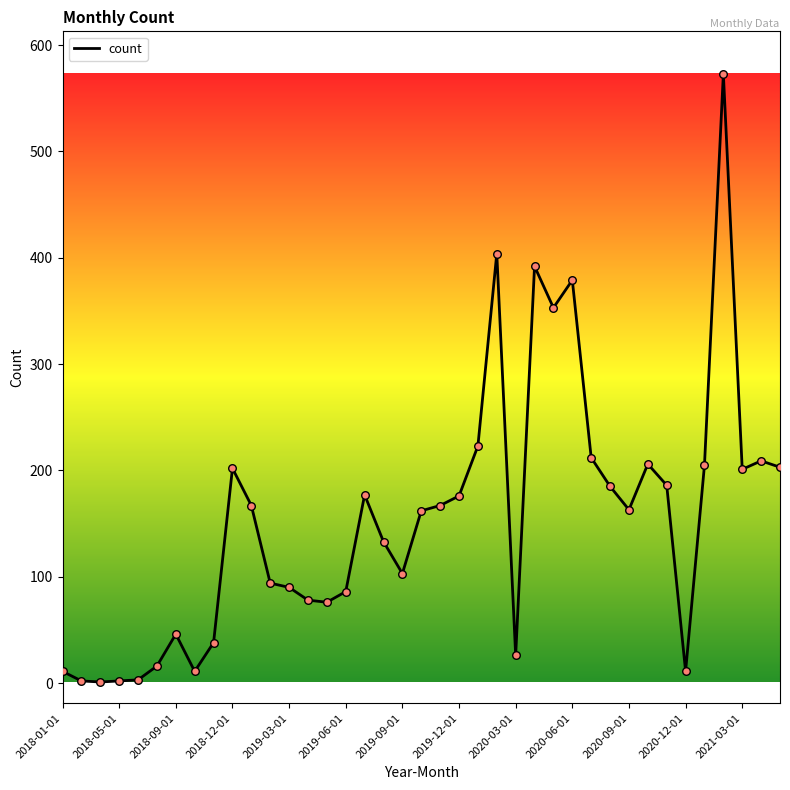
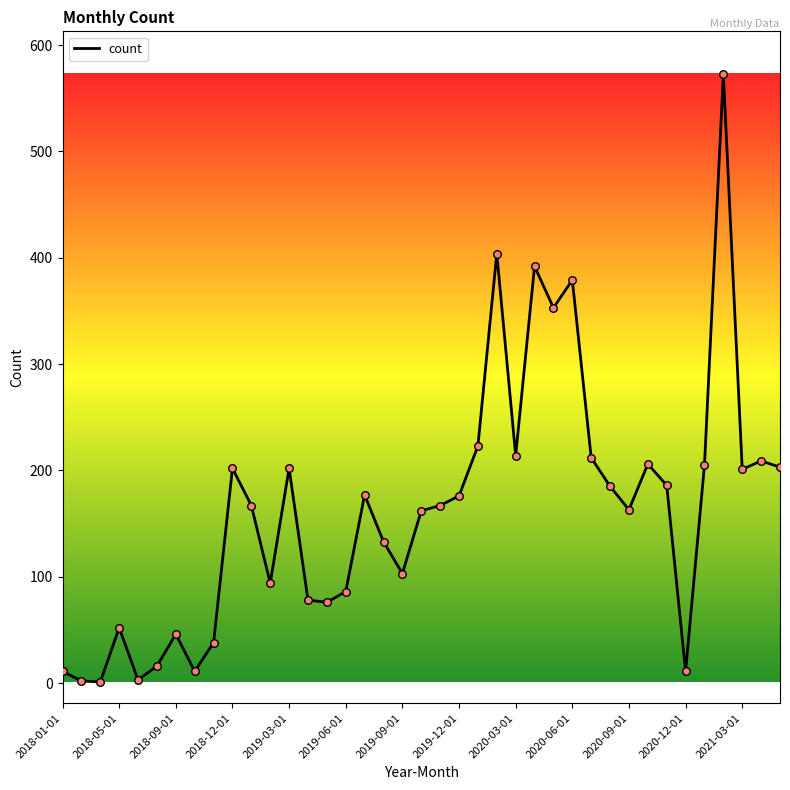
2018-05-01: 2 -> 52
2019-03-01: 90 -> 202
2020-03-01: 26 -> 214
